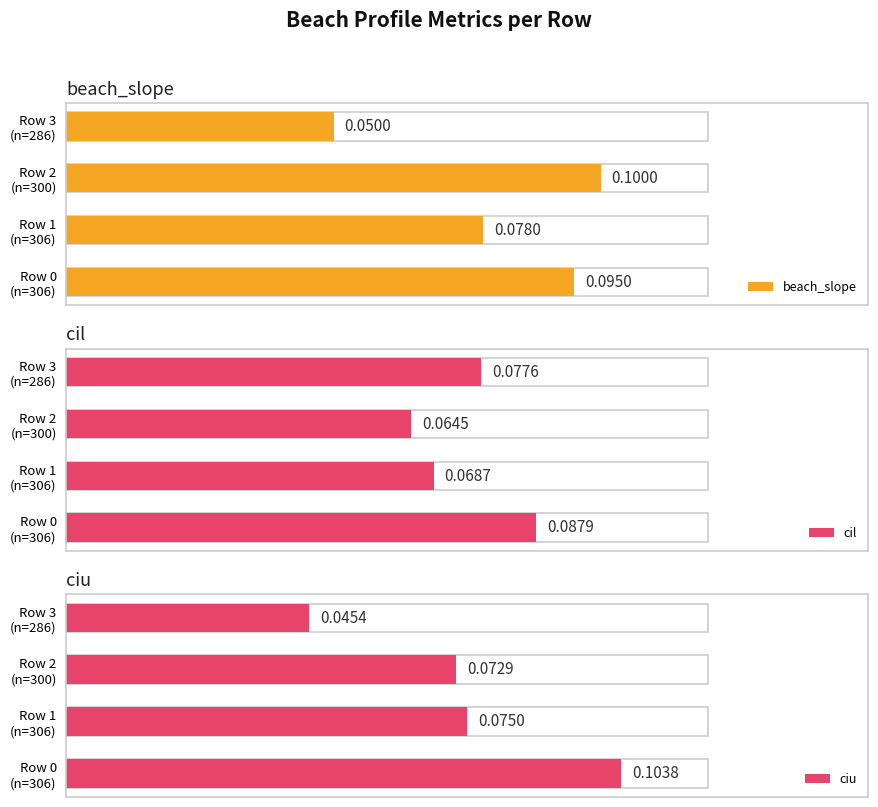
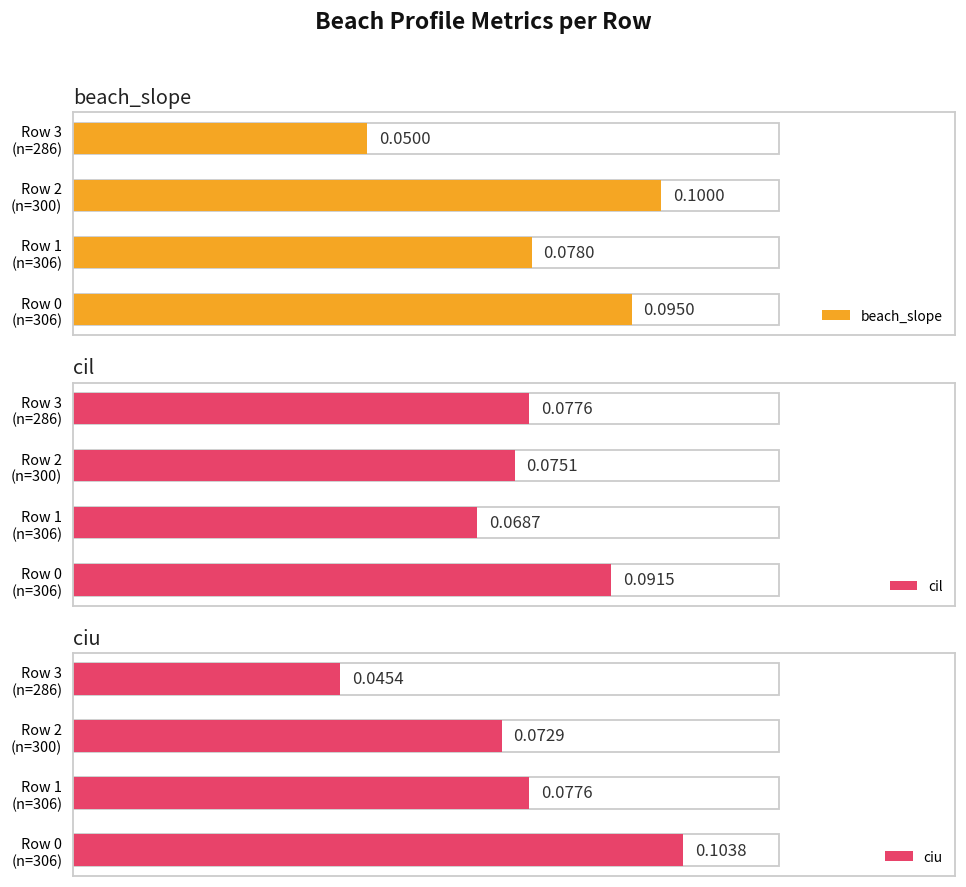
cil, cil, Row 2 (n=300): 0.0645 -> 0.0751
cil, cil, Row 0 (n=306): 0.0879 -> 0.0915
ciu, ciu, Row 1 (n=306): 0.0750 -> 0.0776
